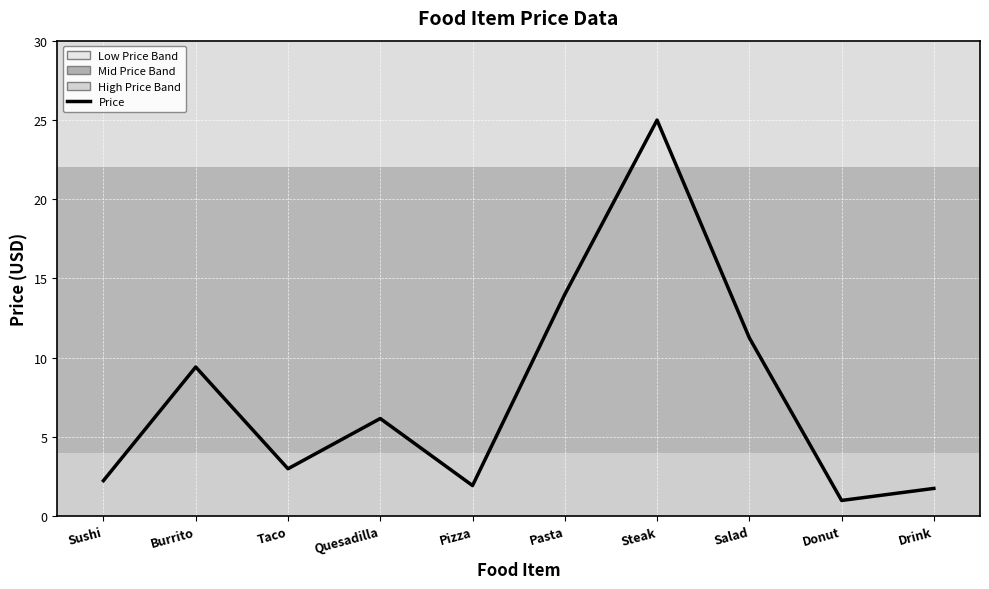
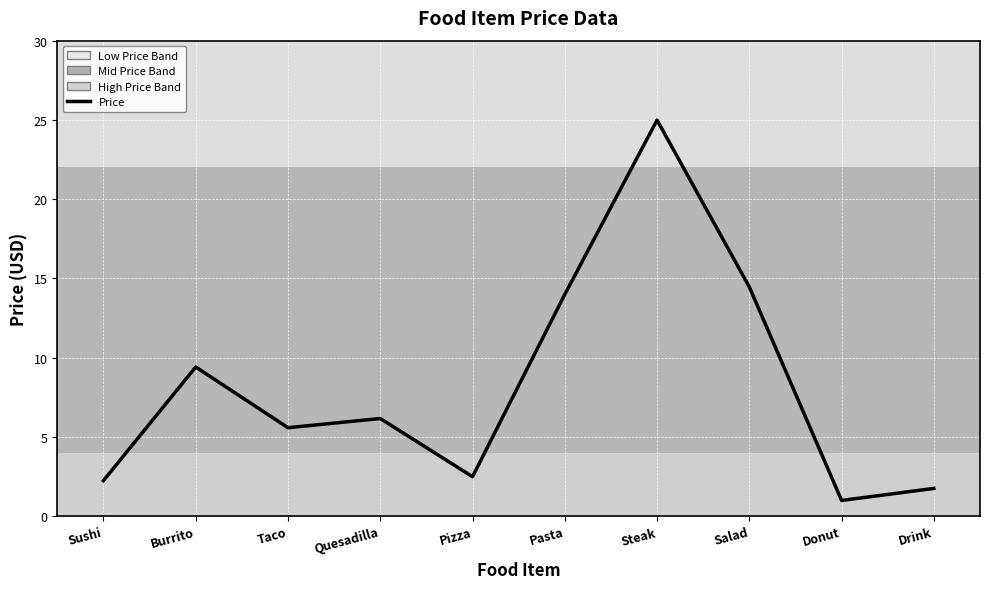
Taco: 3.0 -> 5.6
Pizza: 1.9 -> 2.5
Salad: 11.3 -> 14.5
